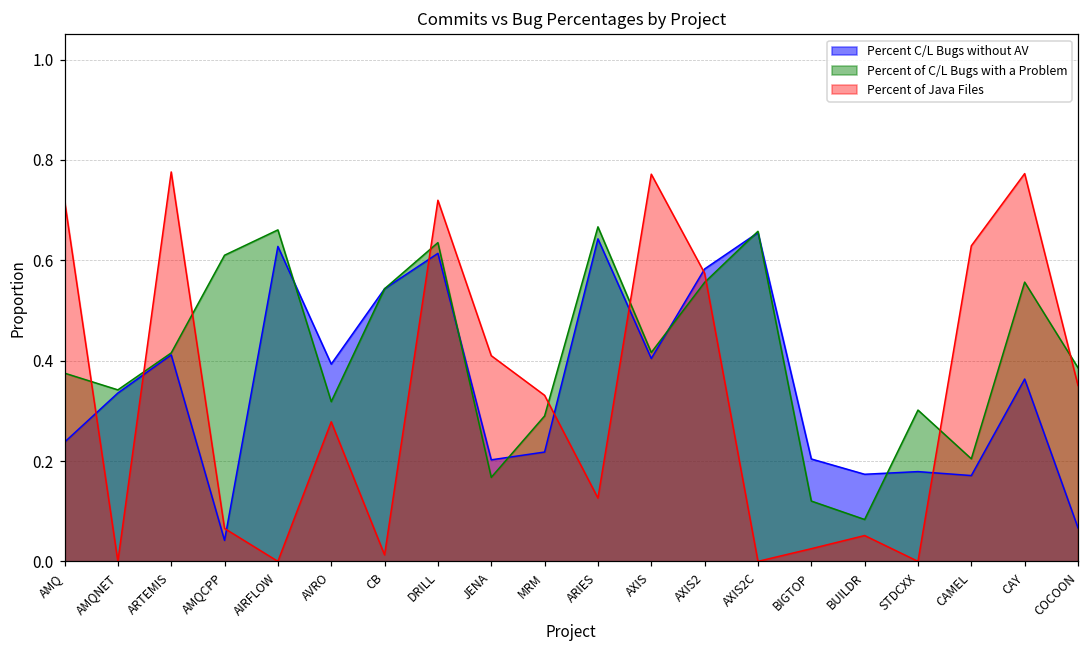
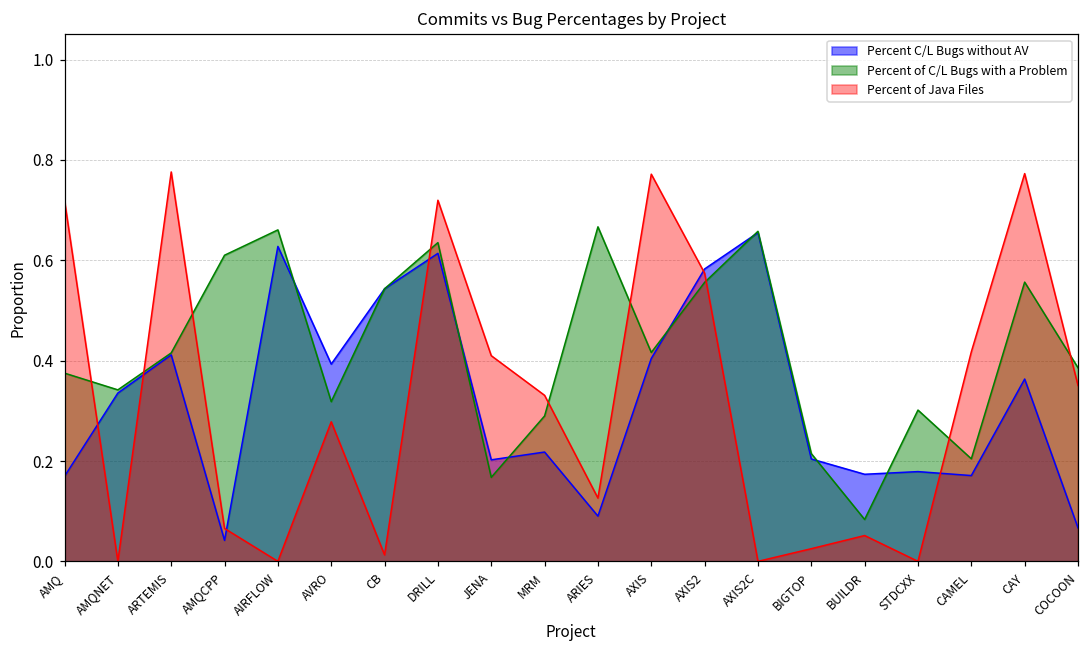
Percent C/L Bugs without AV, AMQ: 0.24 -> 0.17
Percent C/L Bugs without AV, ARIES: 0.64 -> 0.09
Percent of C/L Bugs with a Problem, BIGTOP: 0.12 -> 0.21
Percent of Java Files, CAMEL: 0.63 -> 0.42
